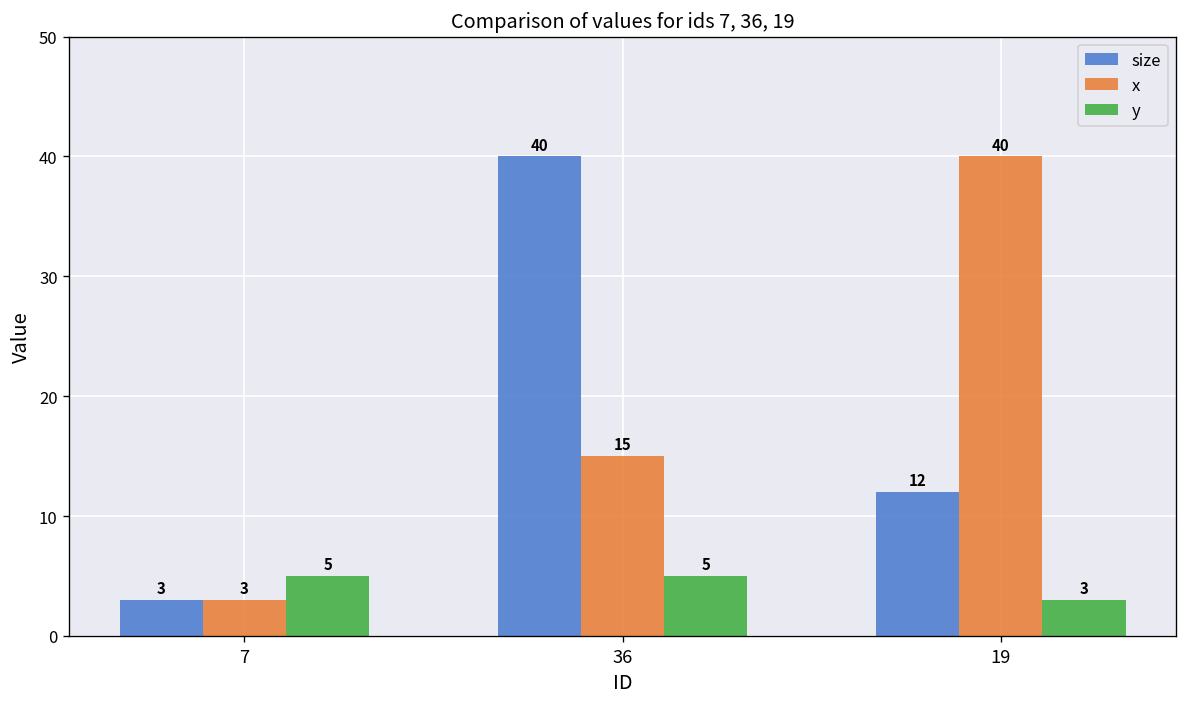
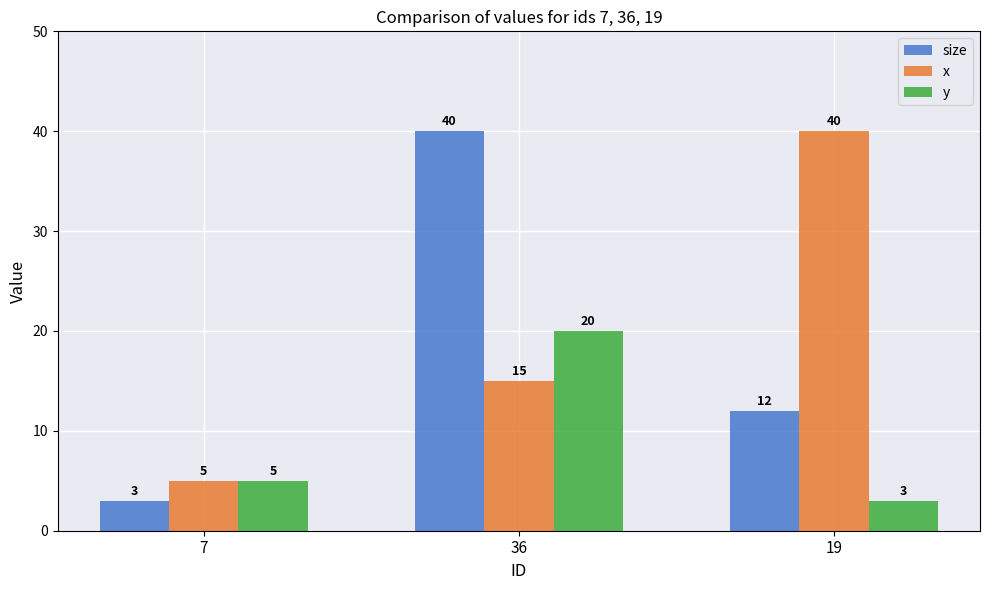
x, 7: 3 -> 5
y, 36: 5 -> 20
